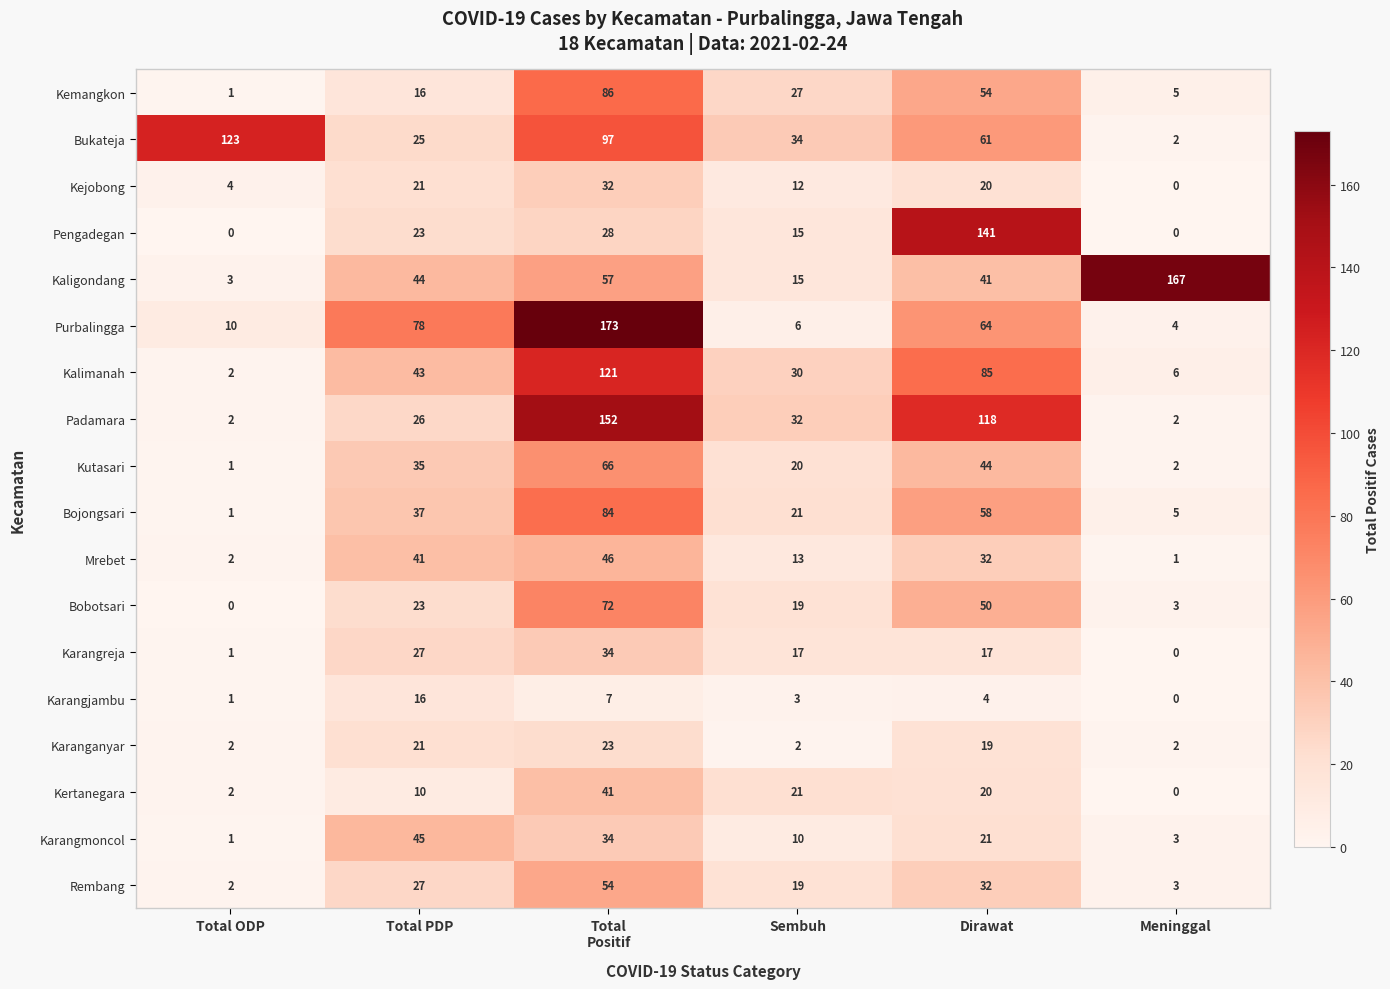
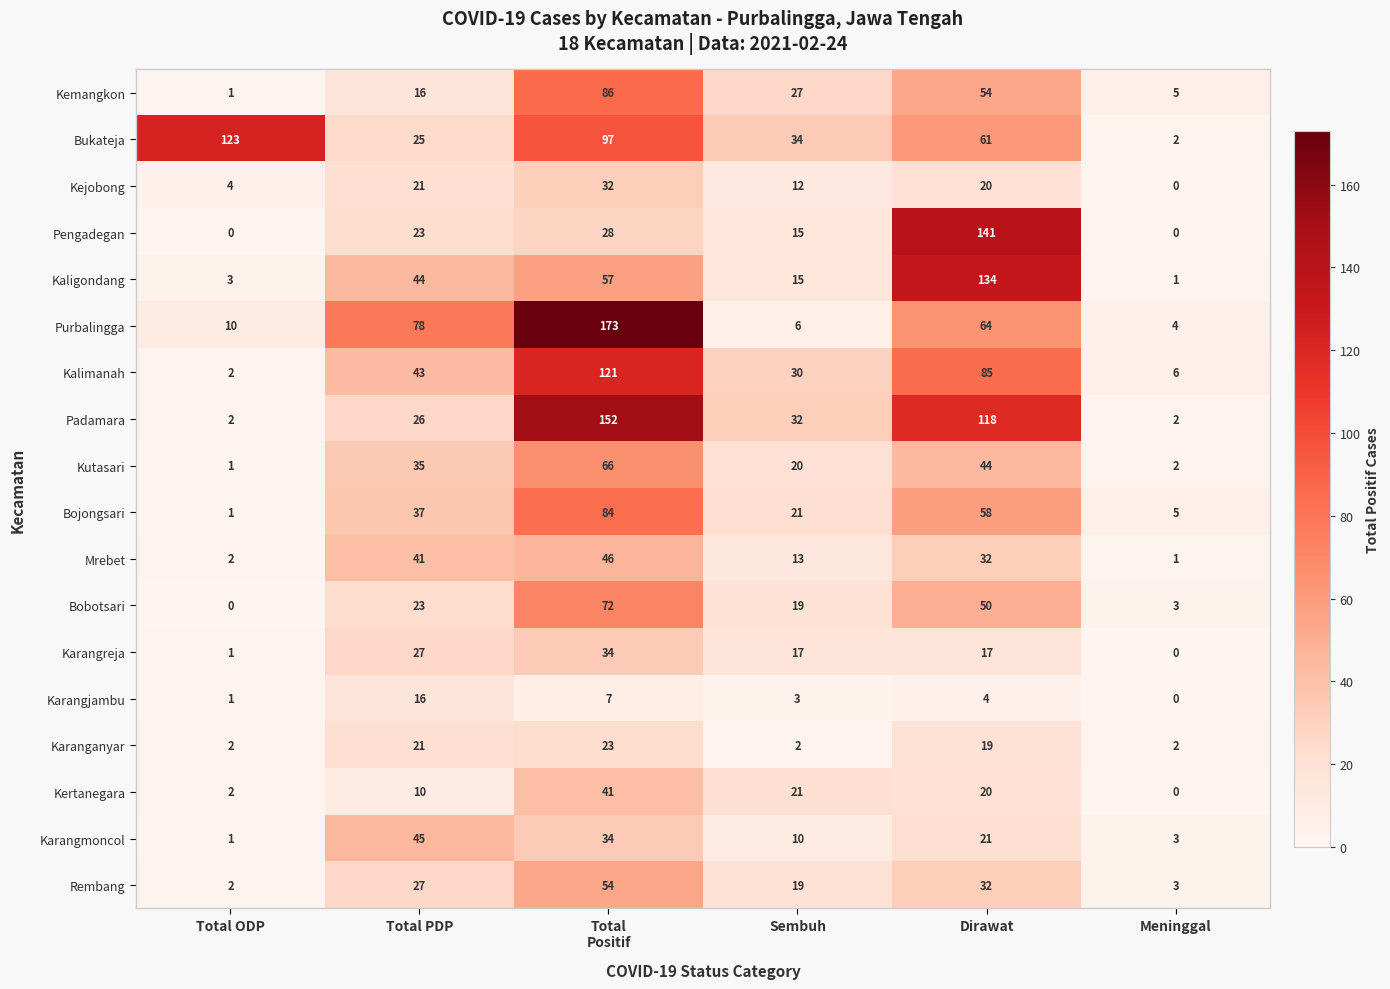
Kaligondang, Dirawat: 41 -> 134
Kaligondang, Meninggal: 167 -> 1
